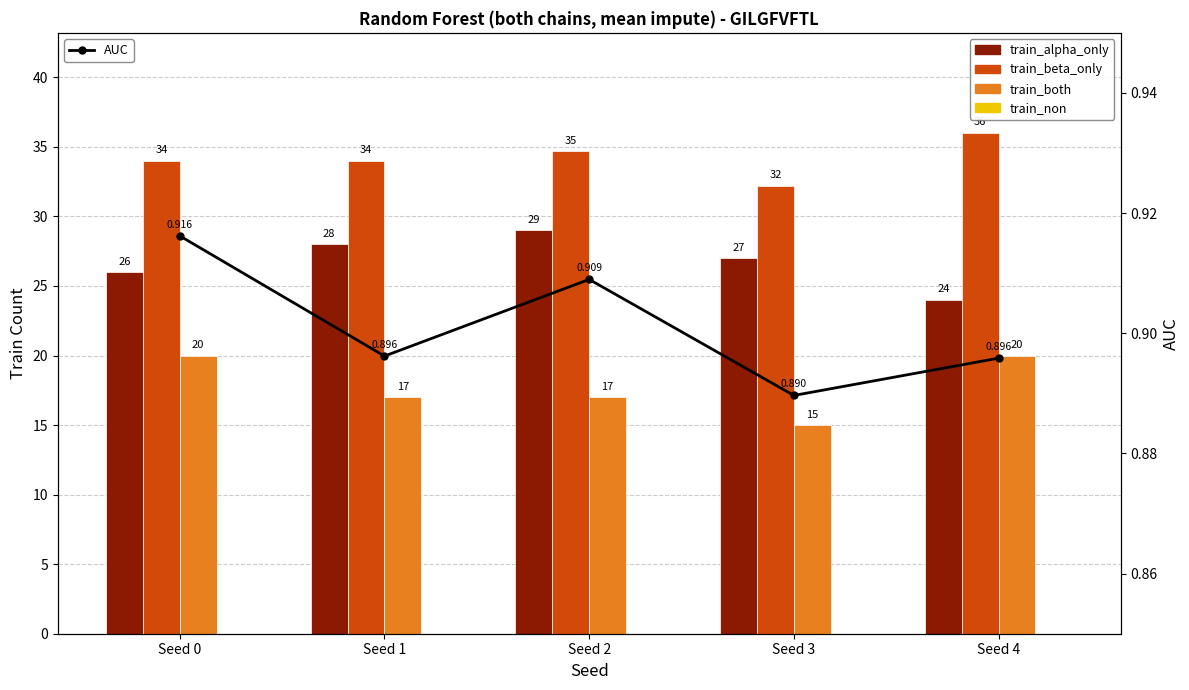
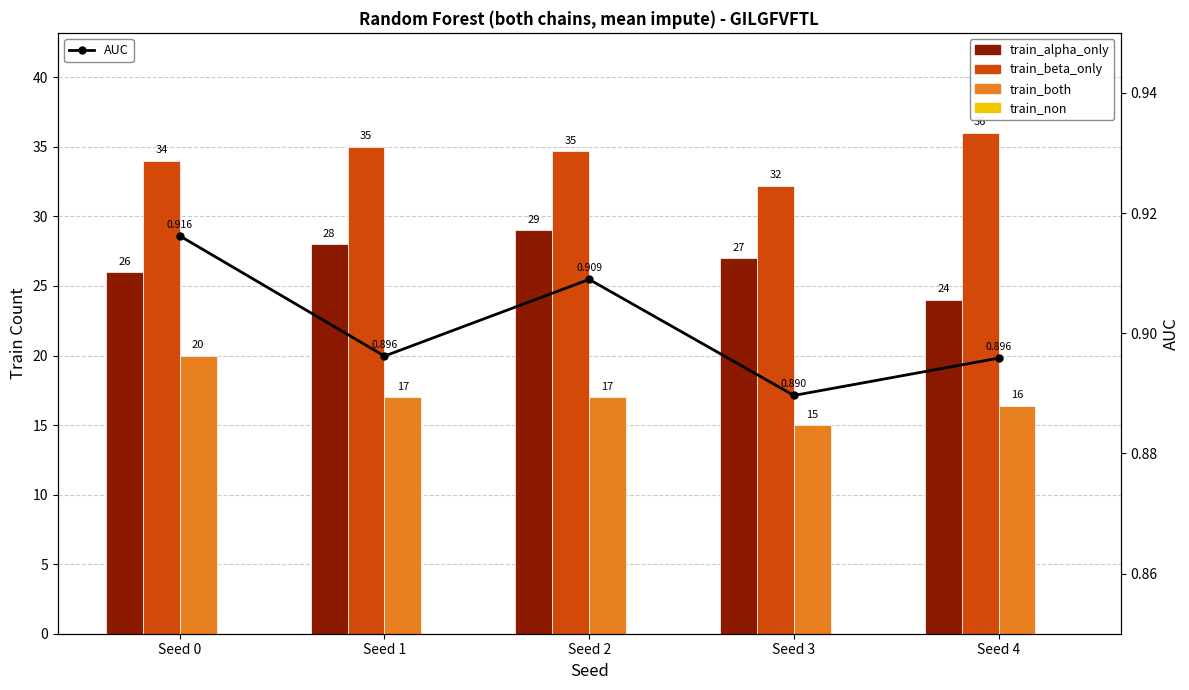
train_beta_only, Seed 1: 34 -> 35
train_both, Seed 4: 20 -> 16
